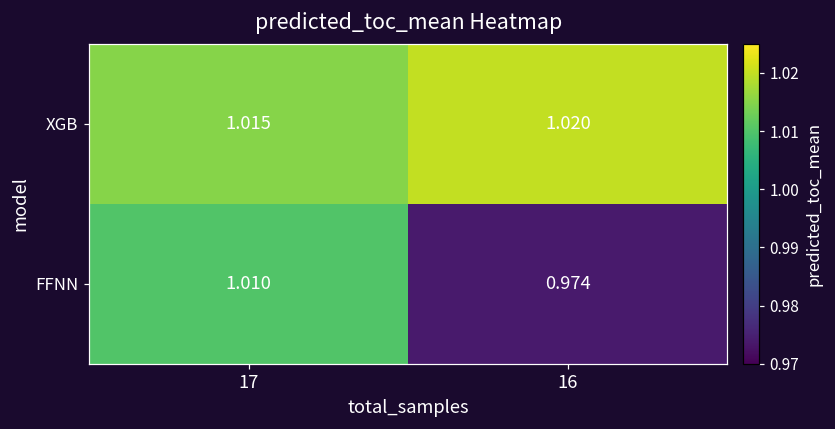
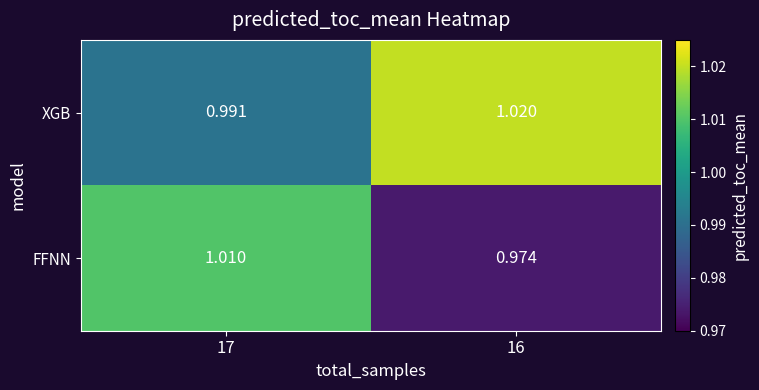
XGB, 17: 1.015 -> 0.991
